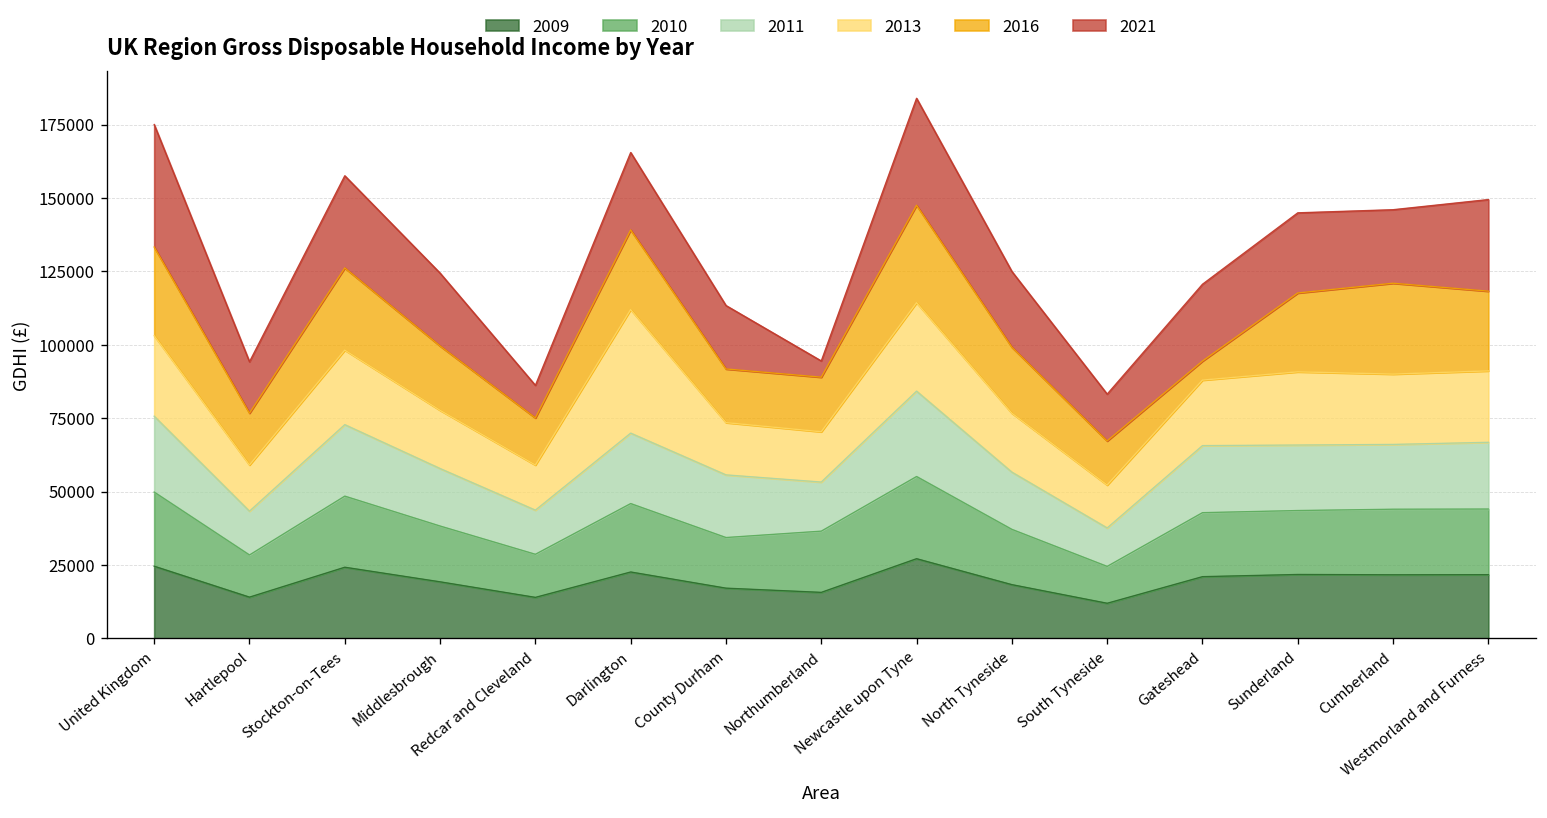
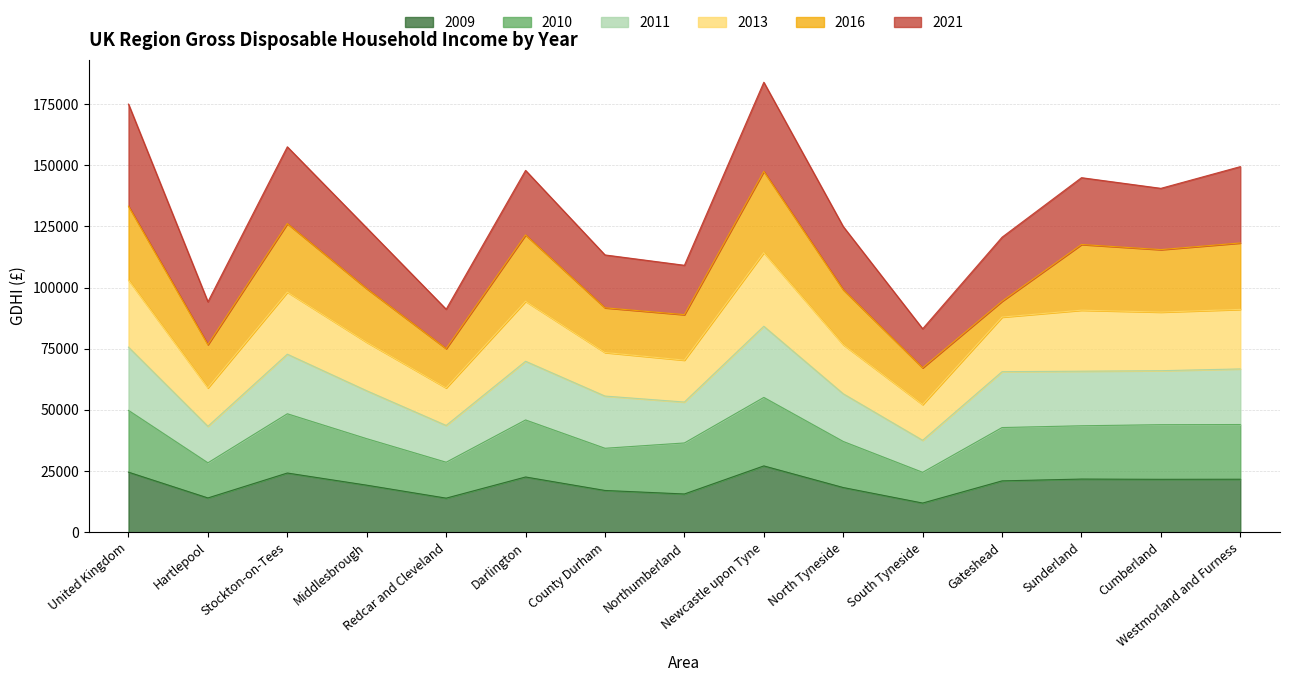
2021, Redcar and Cleveland: 11000 -> 16000
2013, Darlington: 42000 -> 25000
2021, Northumberland: 6000 -> 20000
2016, Cumberland: 31000 -> 26000
